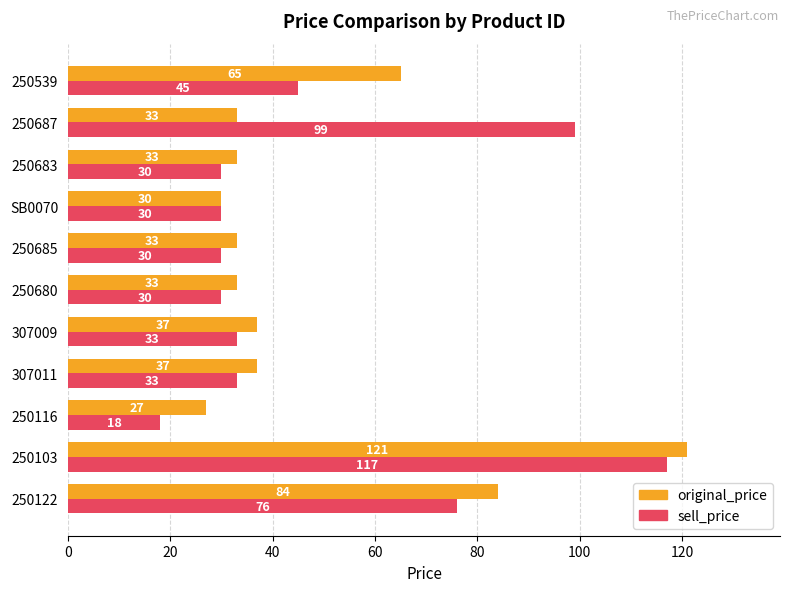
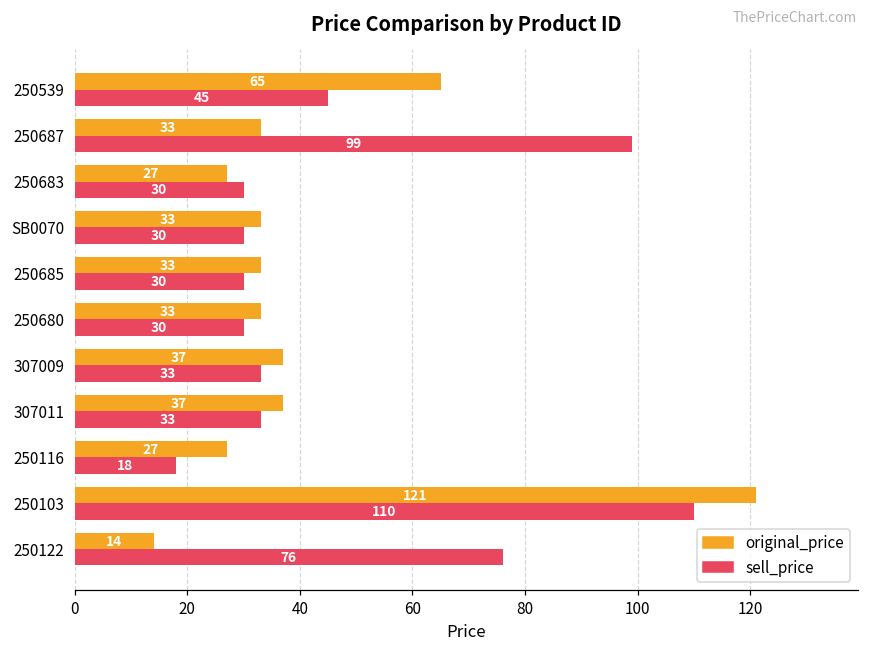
original_price, 250683: 33 -> 27
original_price, SB0070: 30 -> 33
sell_price, 250103: 117 -> 110
original_price, 250122: 84 -> 14
